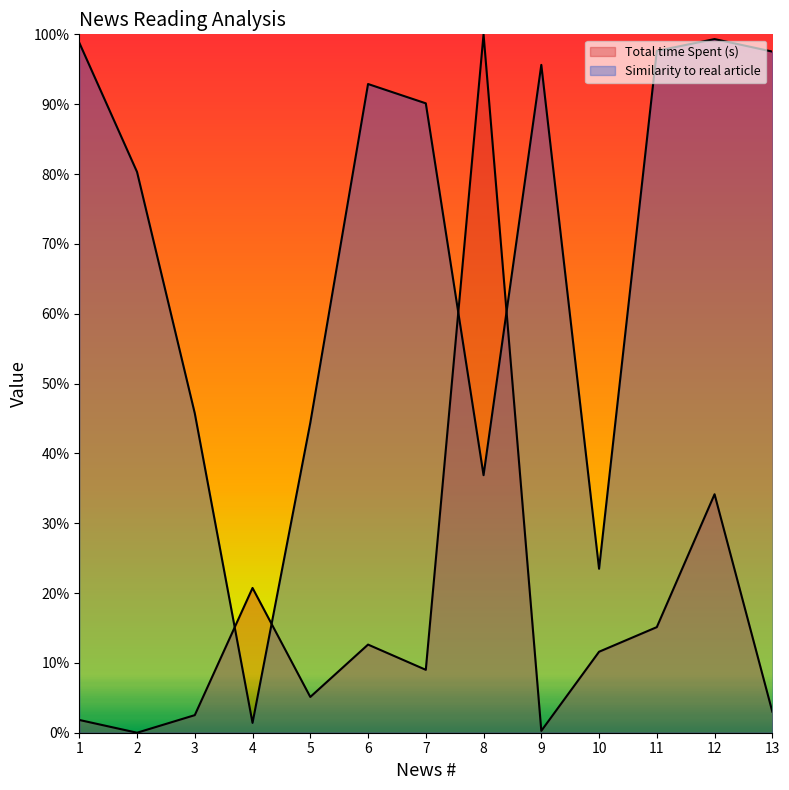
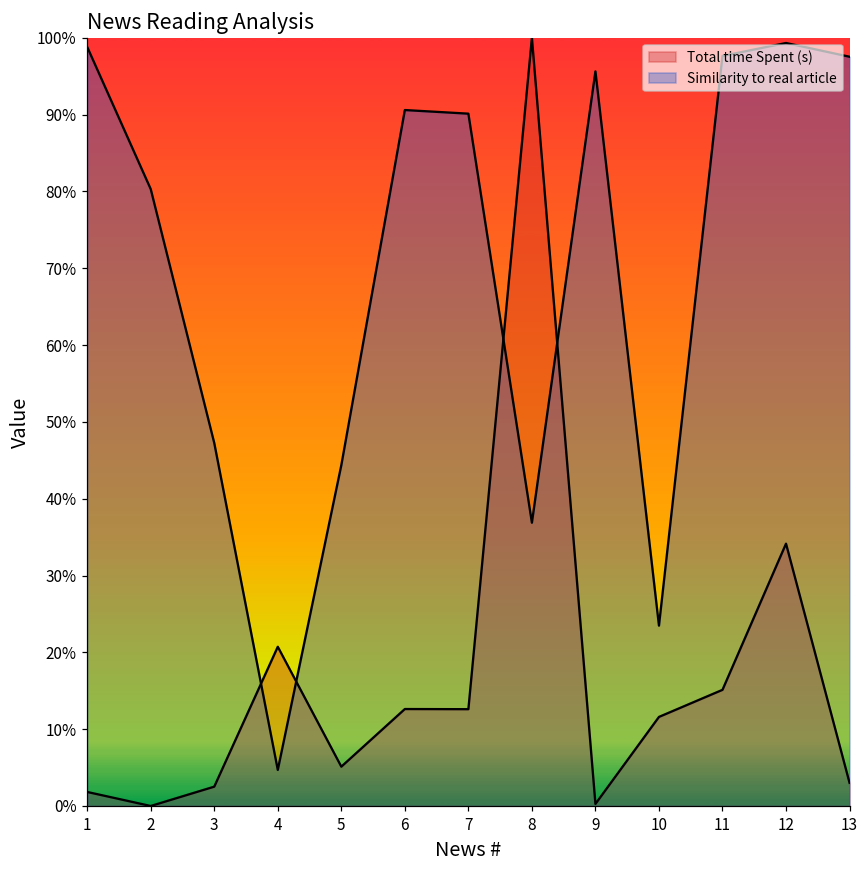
Similarity to real article, 3: 46% -> 47%
Similarity to real article, 4: 1% -> 5%
Similarity to real article, 6: 93% -> 91%
Total time Spent (s), 7: 9% -> 13%
